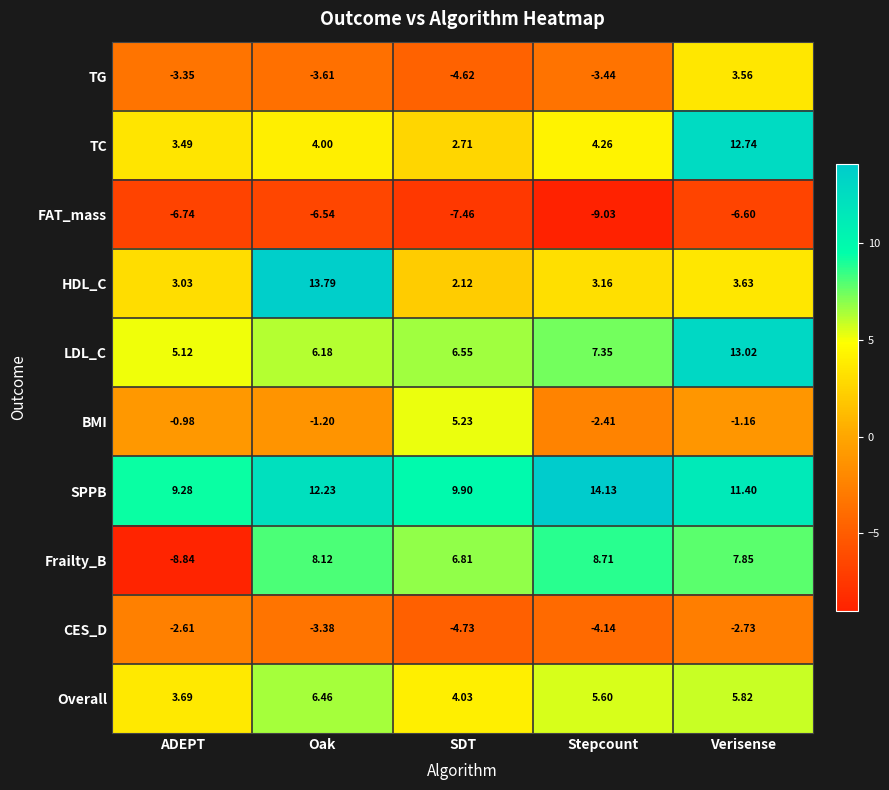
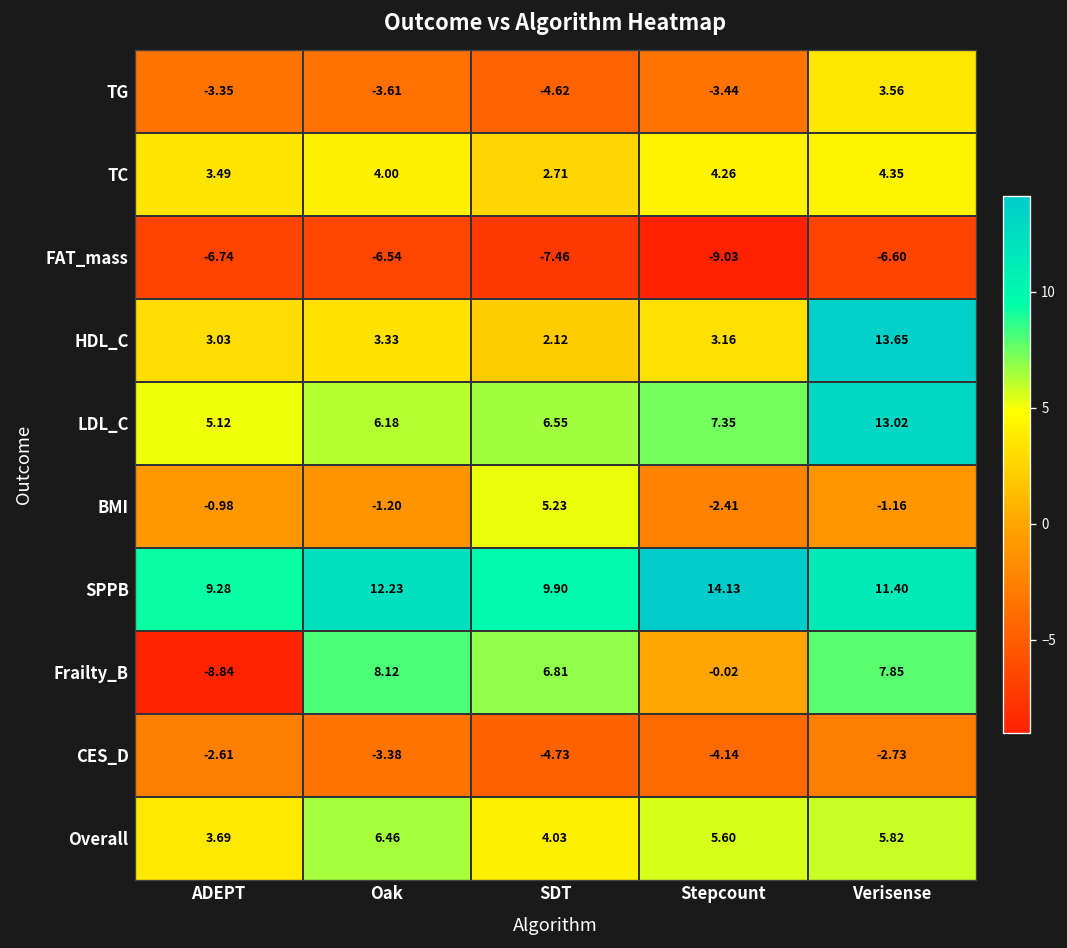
TC, Verisense: 12.74 -> 4.35
HDL_C, Oak: 13.79 -> 3.33
HDL_C, Verisense: 3.63 -> 13.65
Frailty_B, Stepcount: 8.71 -> -0.02
